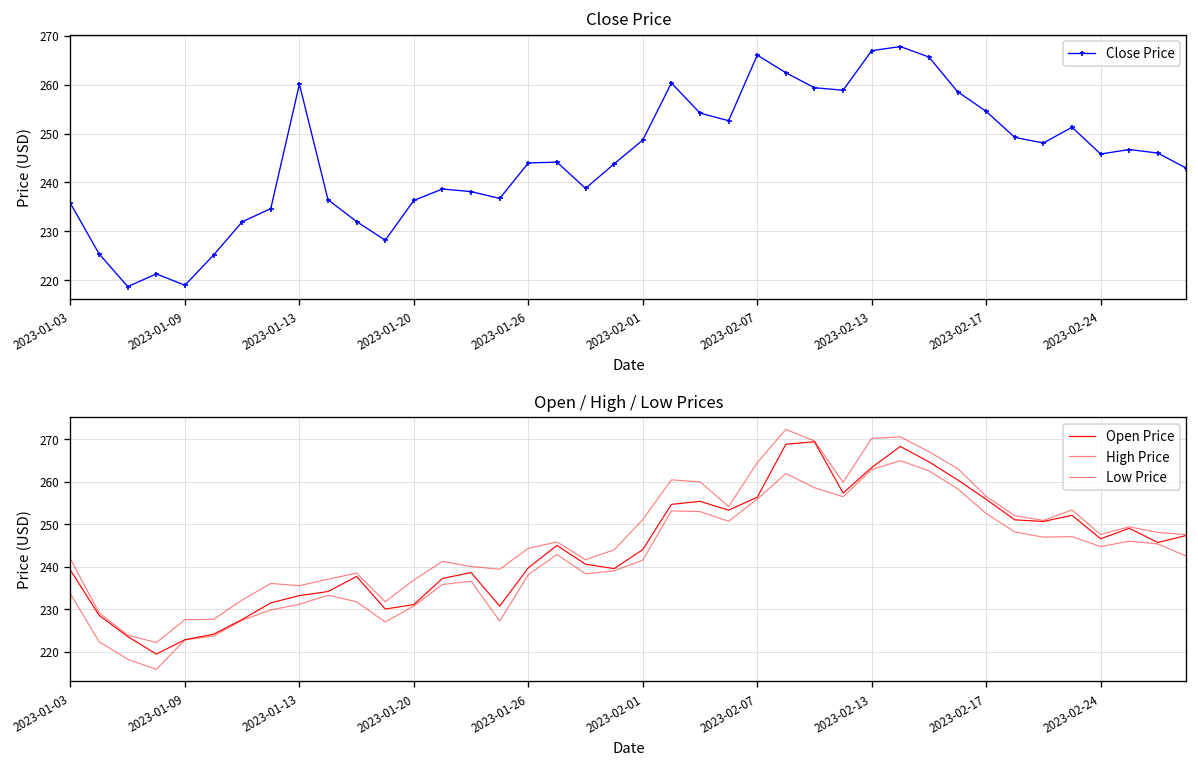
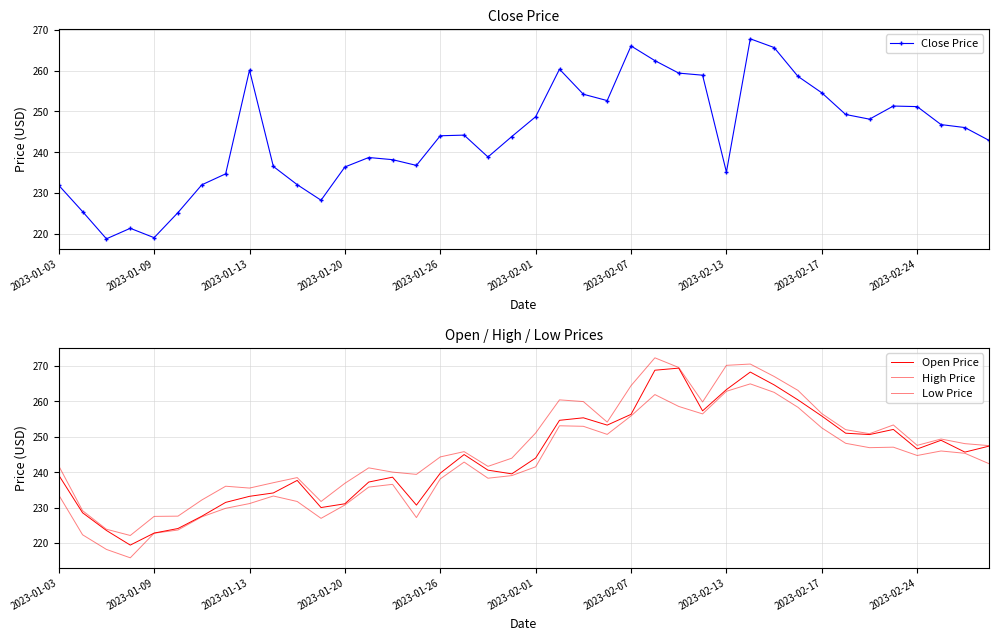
Close Price, 2023-01-03: 236 -> 232
Close Price, 2023-02-13: 267 -> 235
Close Price, 2023-02-24: 246 -> 251
